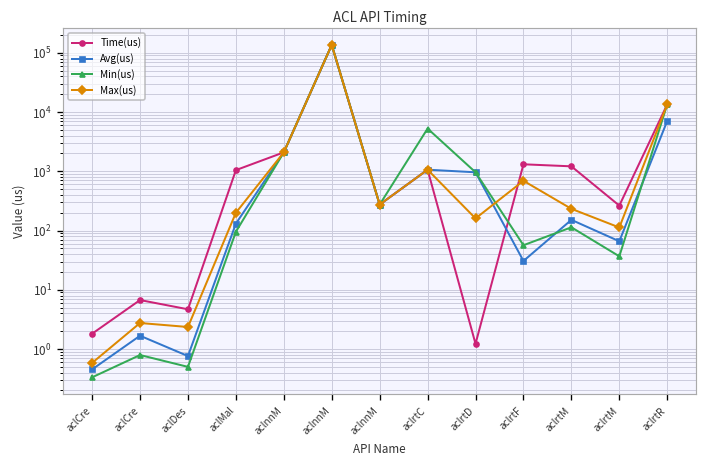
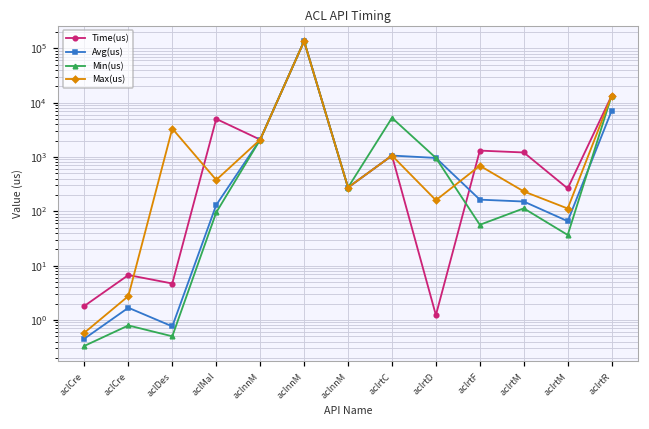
Max(us), aclDes: 2 -> 3000
Time(us), aclMal: 1000 -> 5000
Max(us), aclMal: 200 -> 400
Avg(us), aclrtF: 30 -> 160
